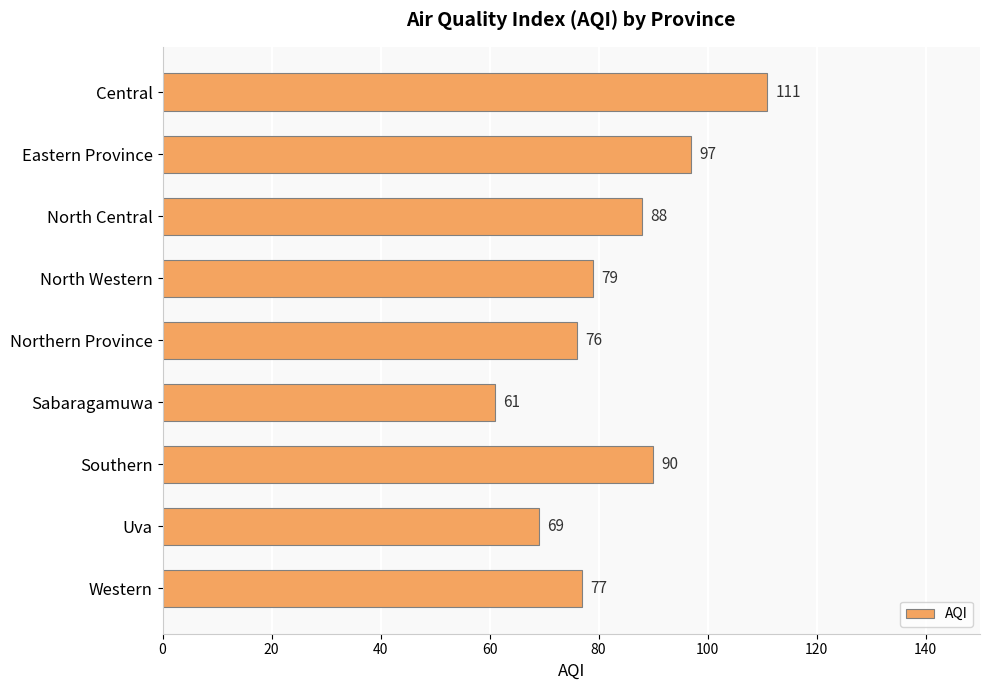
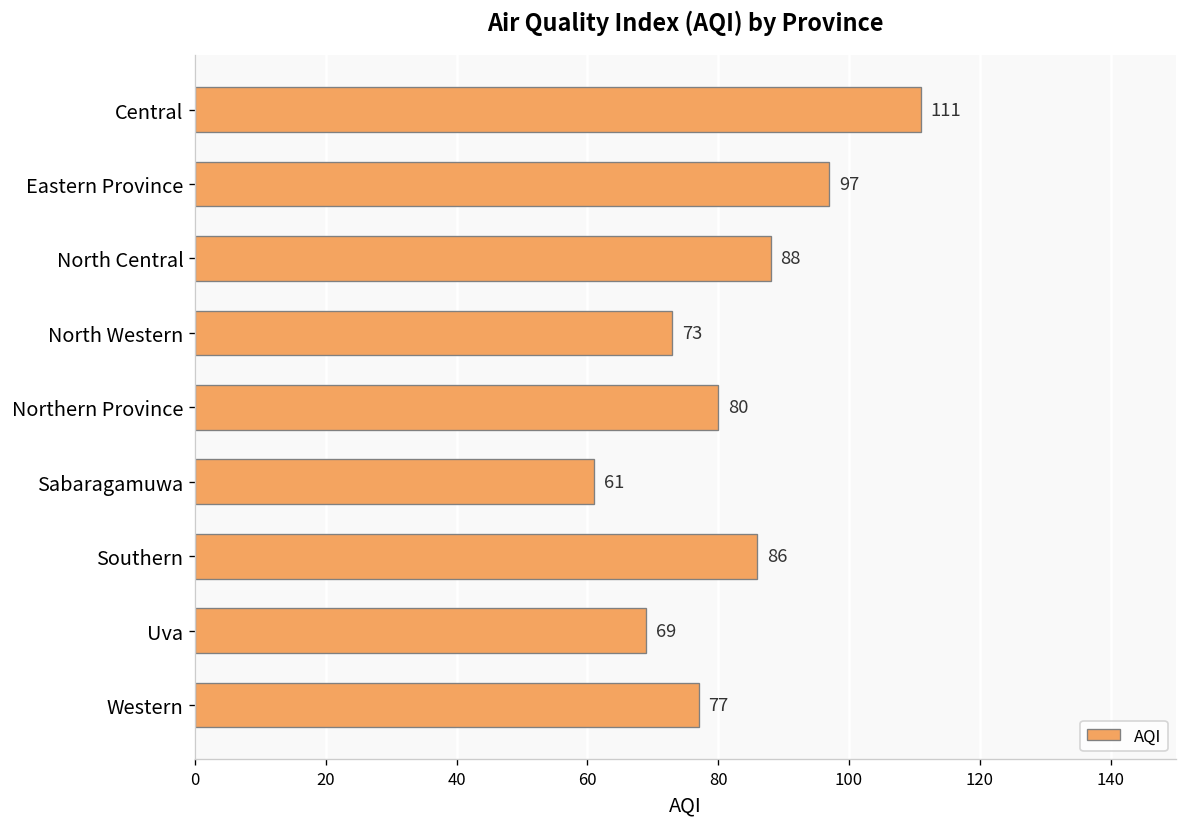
North Western: 79 -> 73
Northern Province: 76 -> 80
Southern: 90 -> 86
